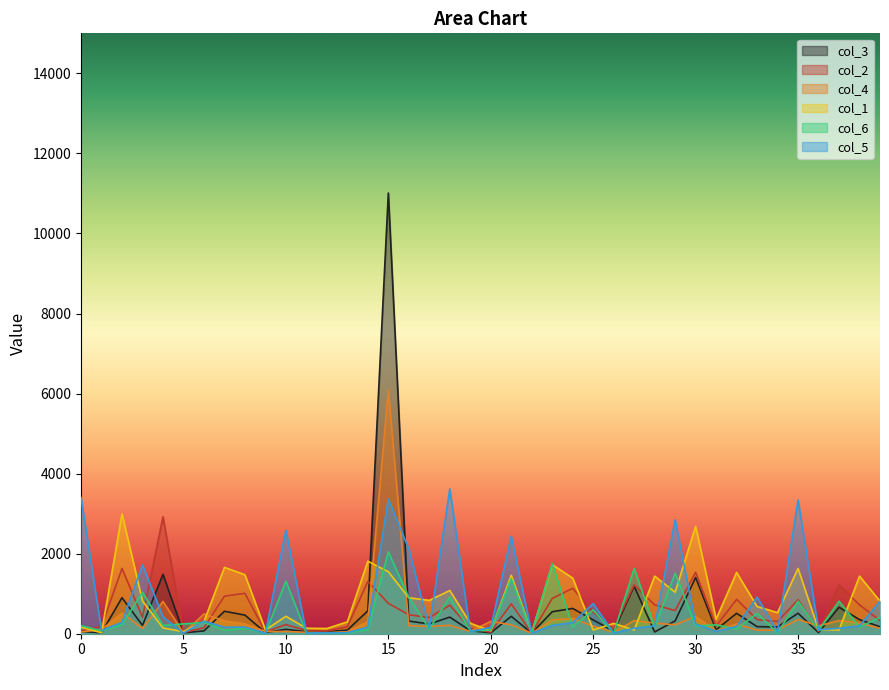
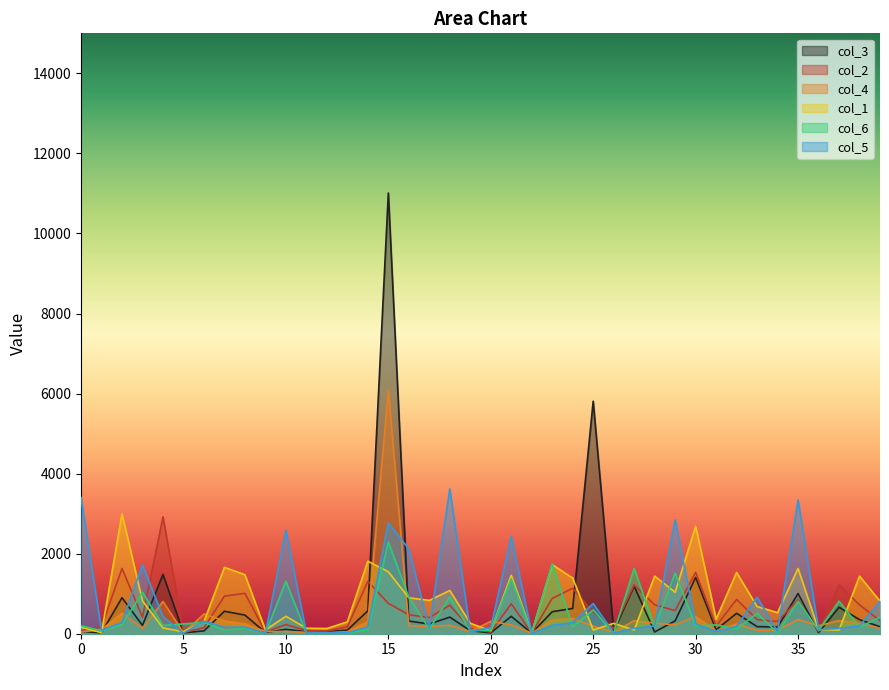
col_6, 15: 2000 -> 2300
col_5, 15: 3400 -> 2800
col_3, 25: 300 -> 5800
col_3, 35: 500 -> 1000
